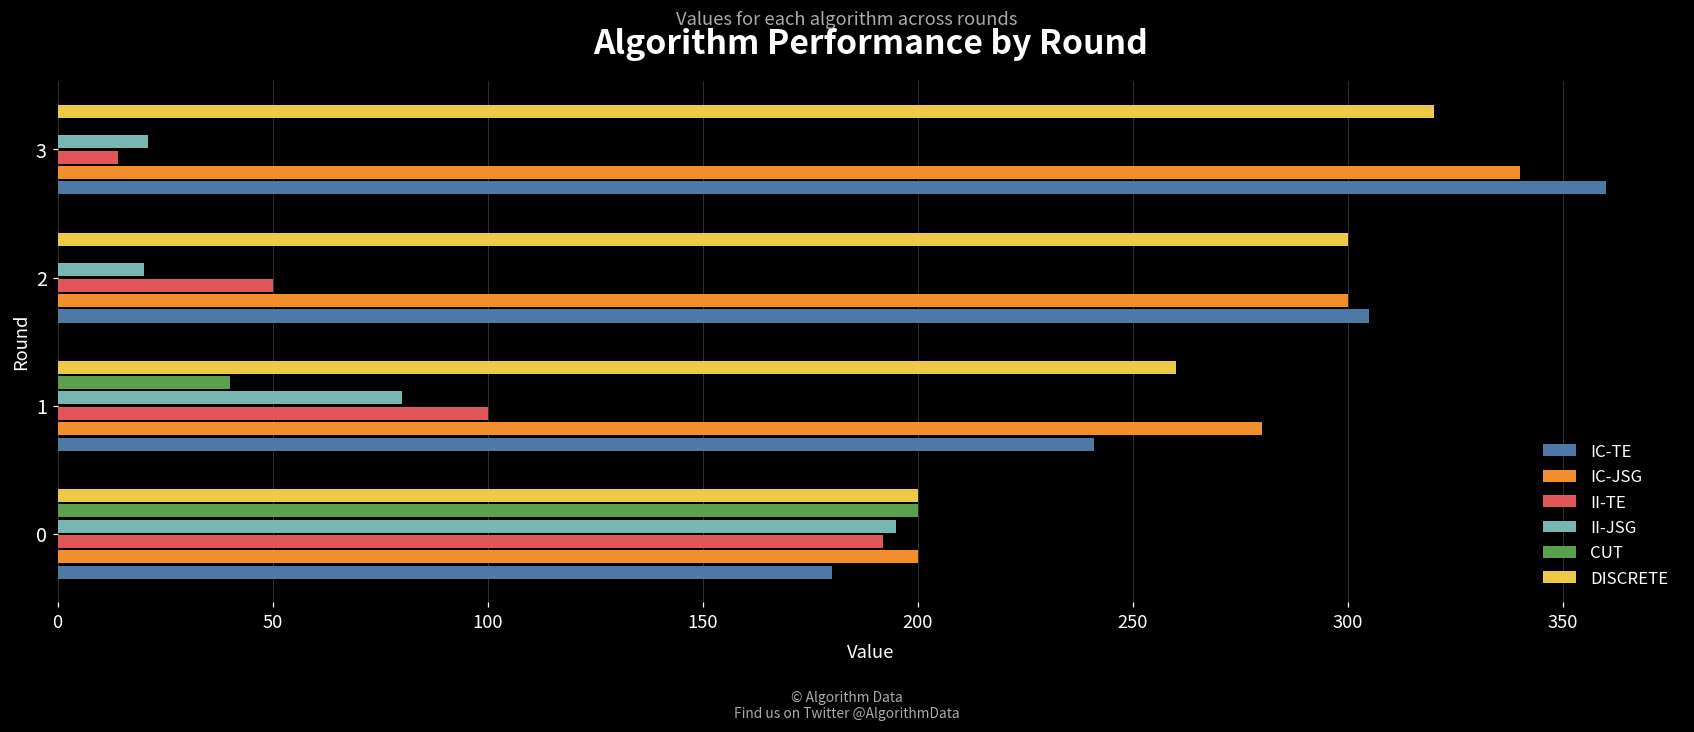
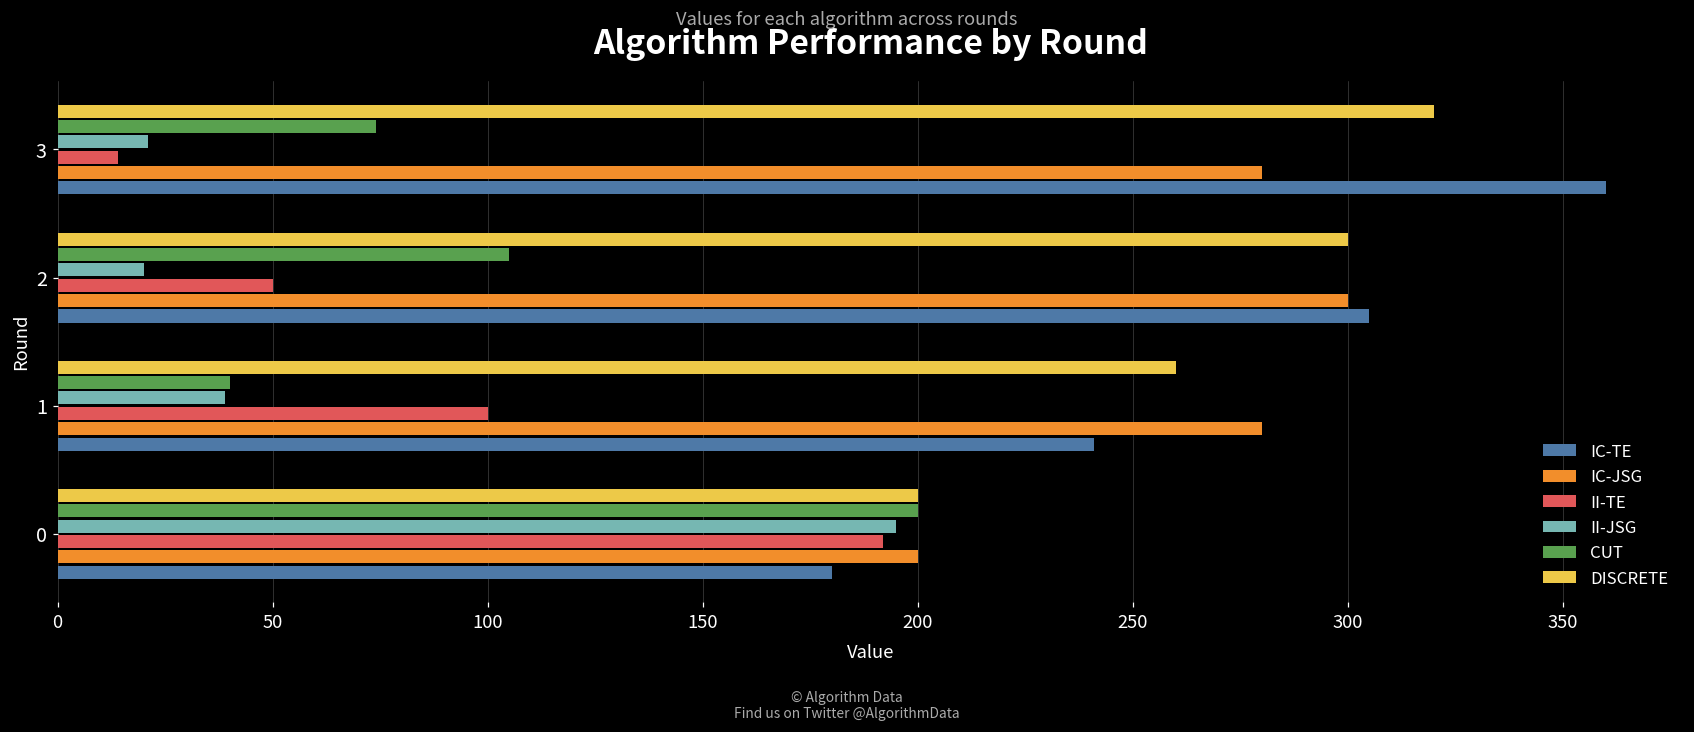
CUT, 3: 0 -> 74
IC-JSG, 3: 340 -> 280
CUT, 2: 0 -> 105
II-JSG, 1: 80 -> 39
